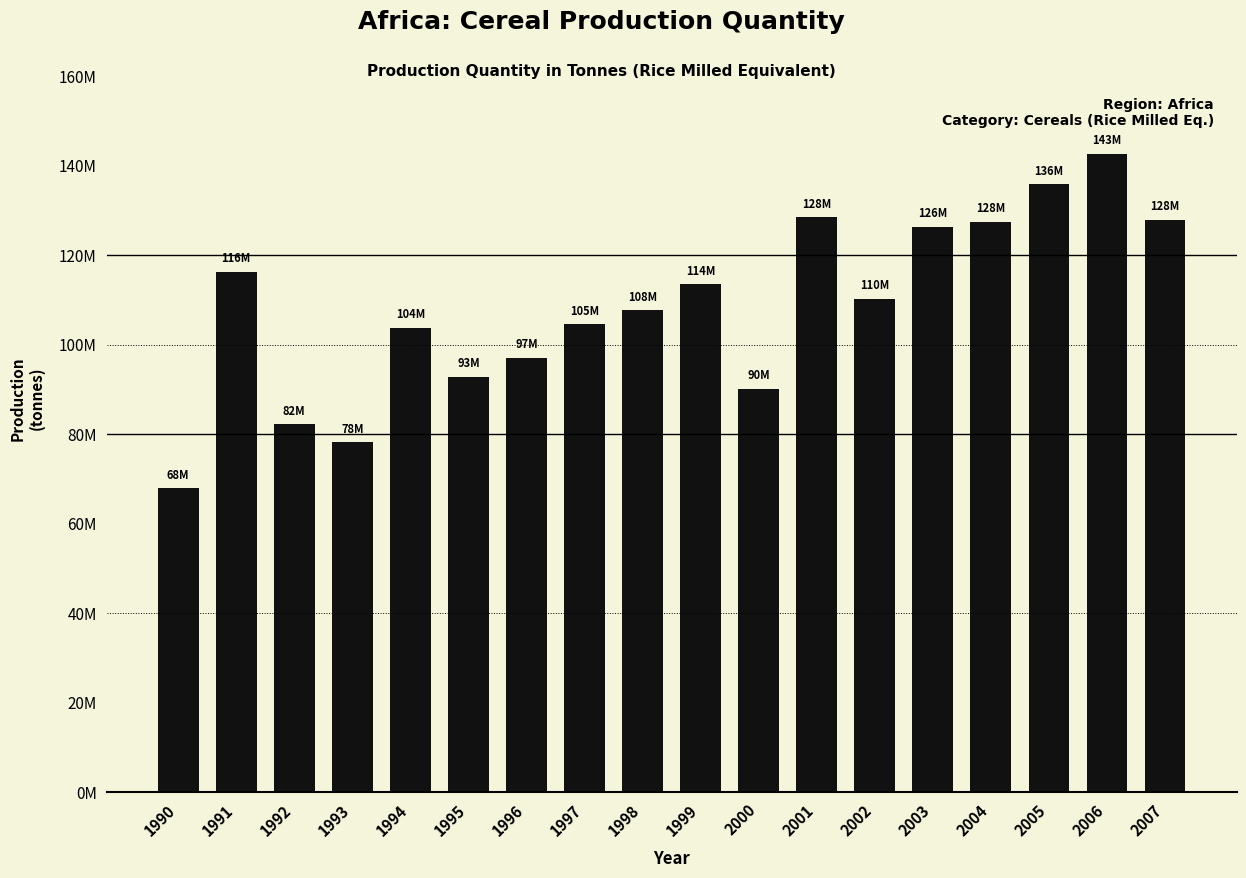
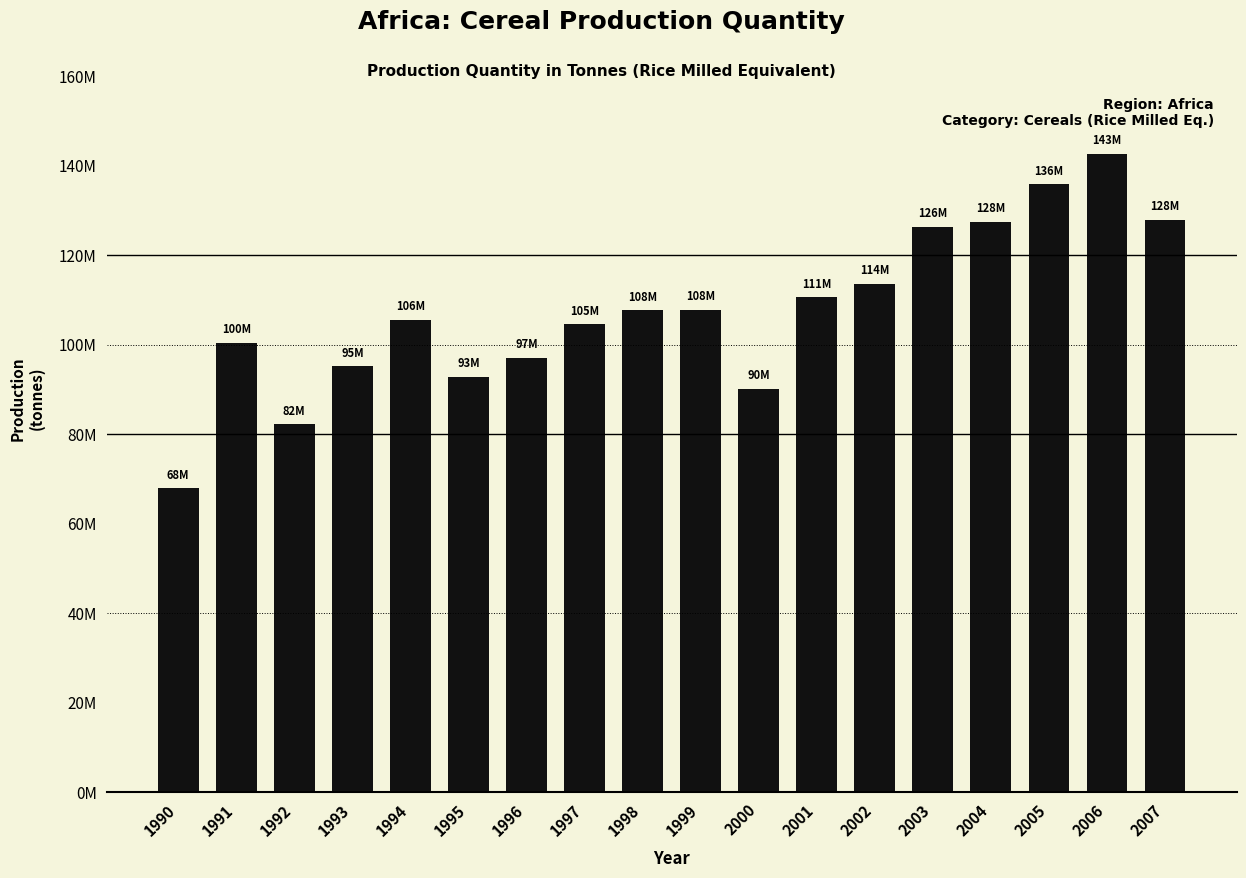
1991: 116M -> 100M
1993: 78M -> 95M
1994: 104M -> 106M
1999: 114M -> 108M
2001: 128M -> 111M
2002: 110M -> 114M
